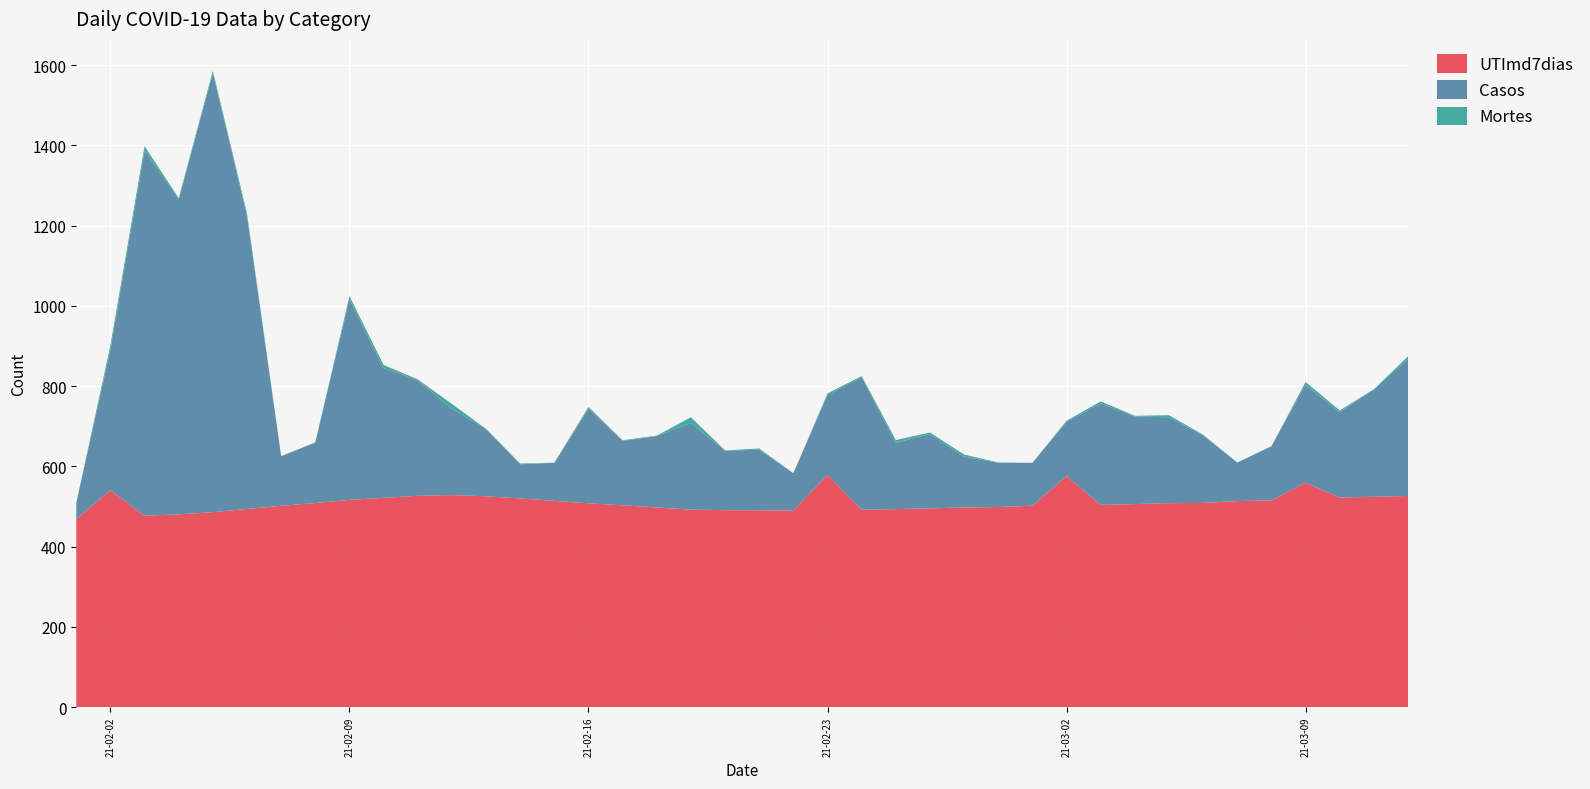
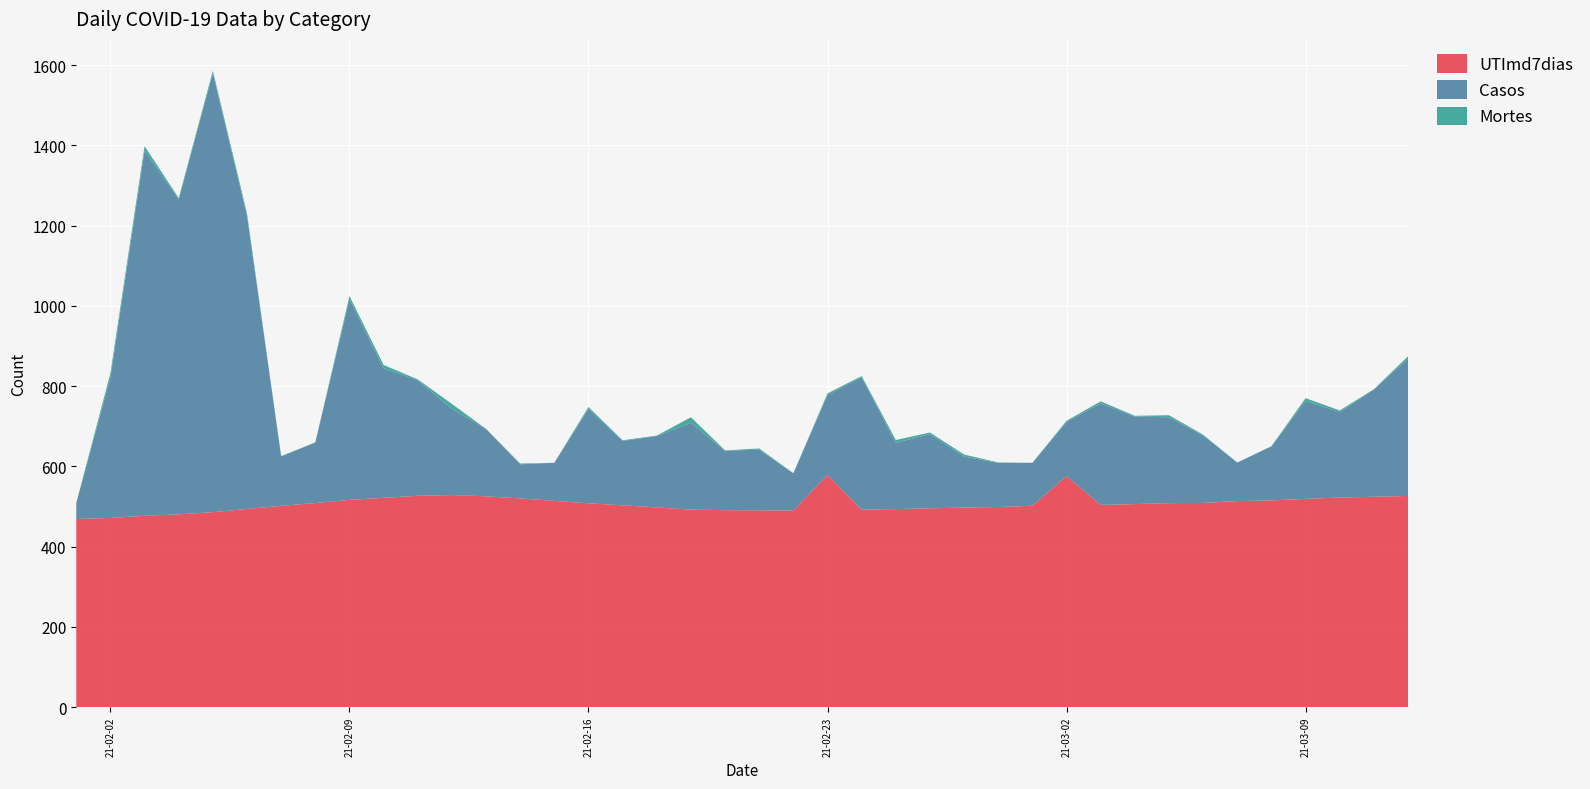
UTImd7dias, 21-02-02: 540 -> 470
UTImd7dias, 21-03-09: 560 -> 520
